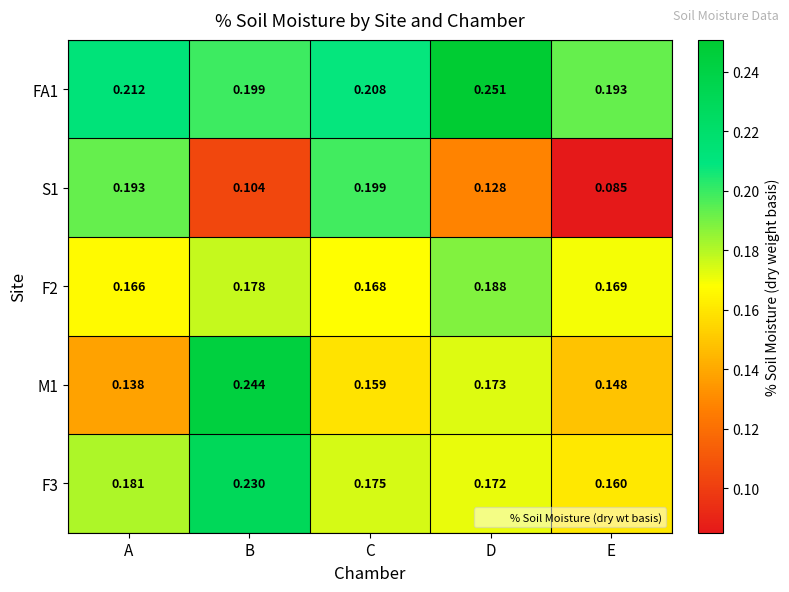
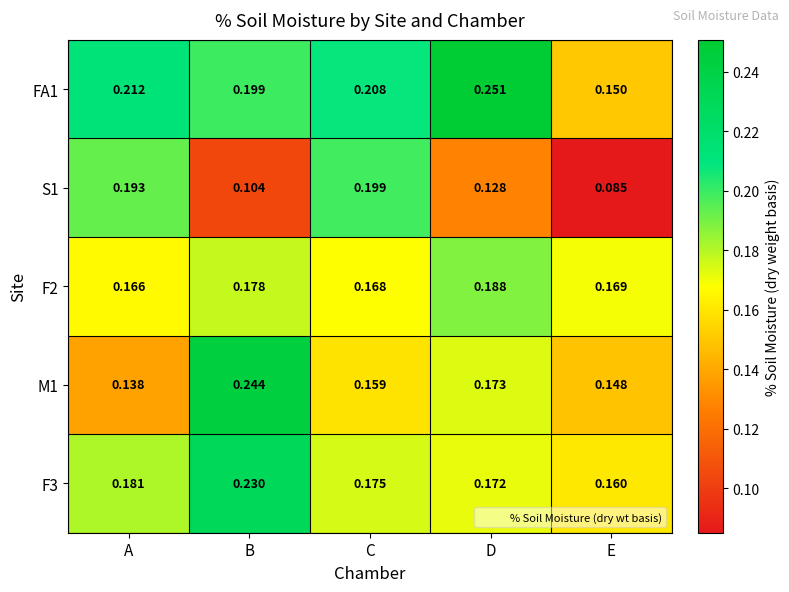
FA1, E: 0.193 -> 0.150
